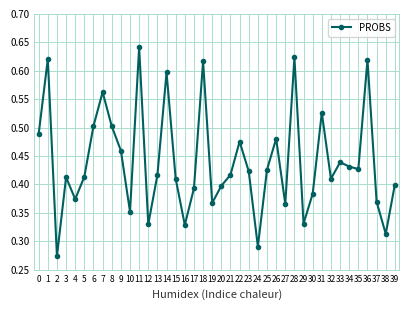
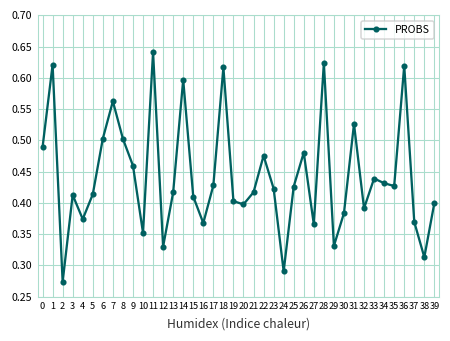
16: 0.33 -> 0.37
17: 0.39 -> 0.43
19: 0.37 -> 0.40
32: 0.41 -> 0.39
